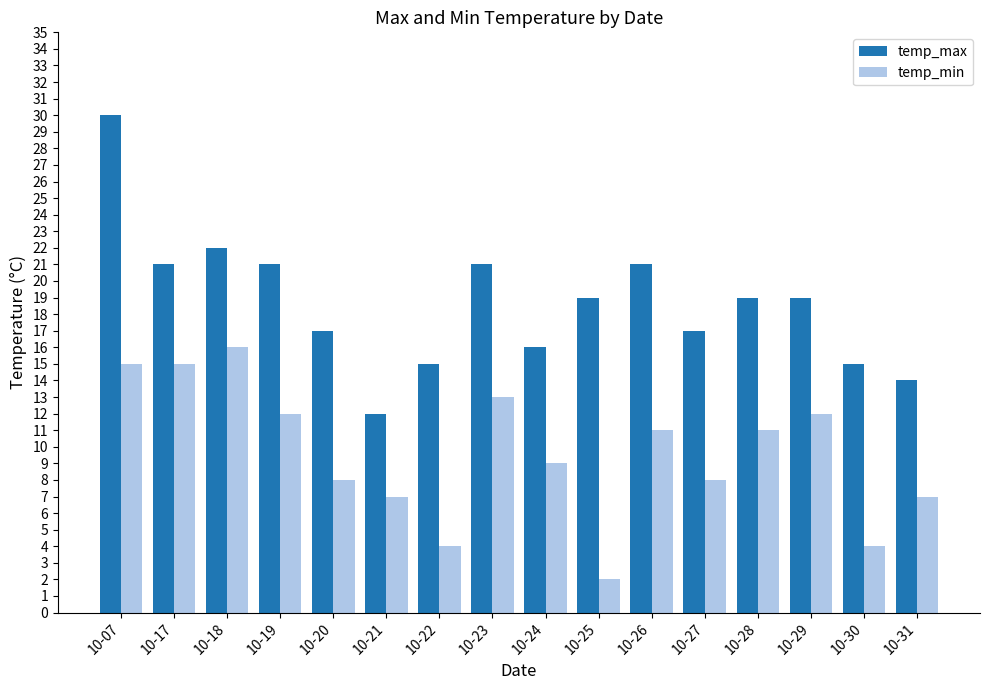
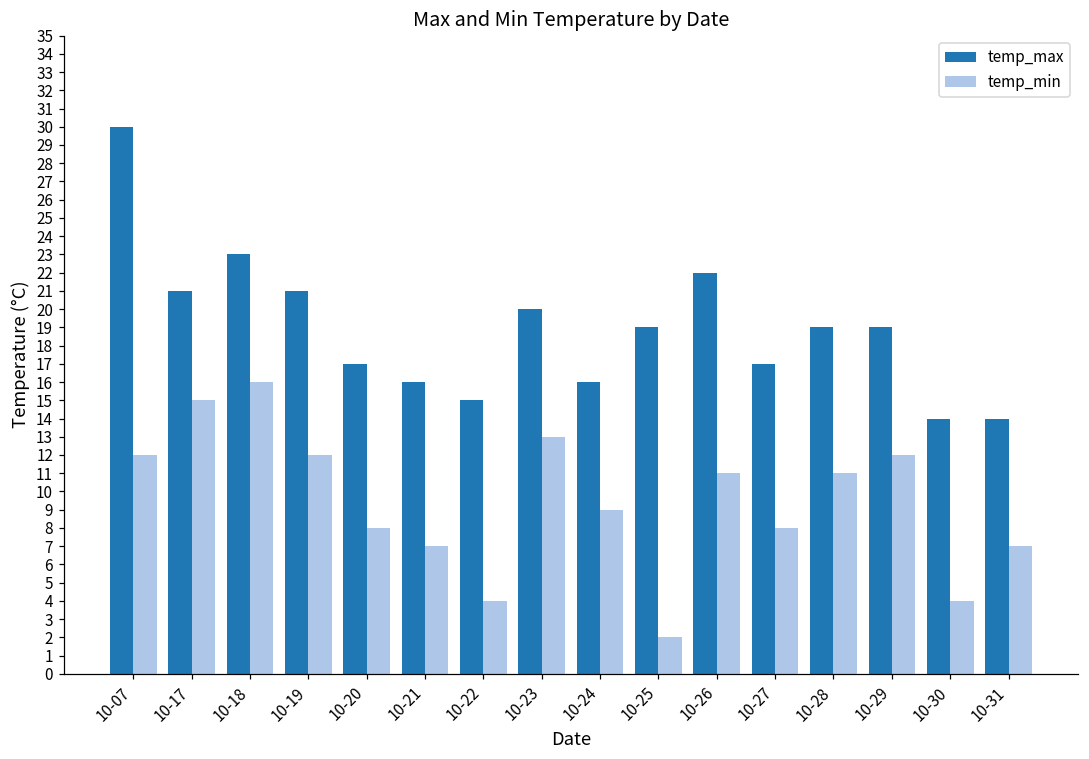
temp_min, 10-07: 15 -> 12
temp_max, 10-18: 22 -> 23
temp_max, 10-21: 12 -> 16
temp_max, 10-23: 21 -> 20
temp_max, 10-26: 21 -> 22
temp_max, 10-30: 15 -> 14
